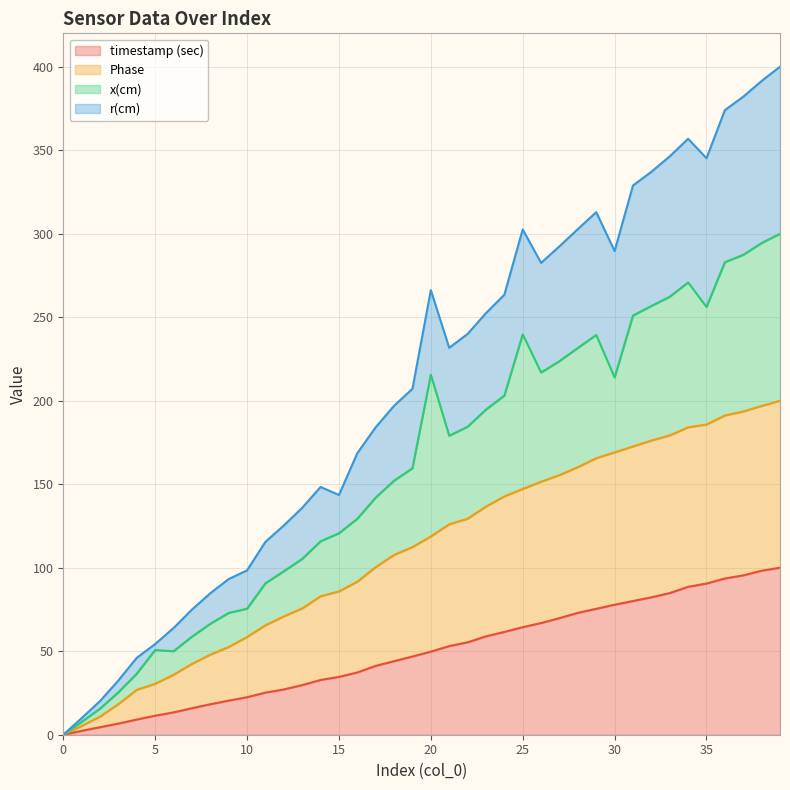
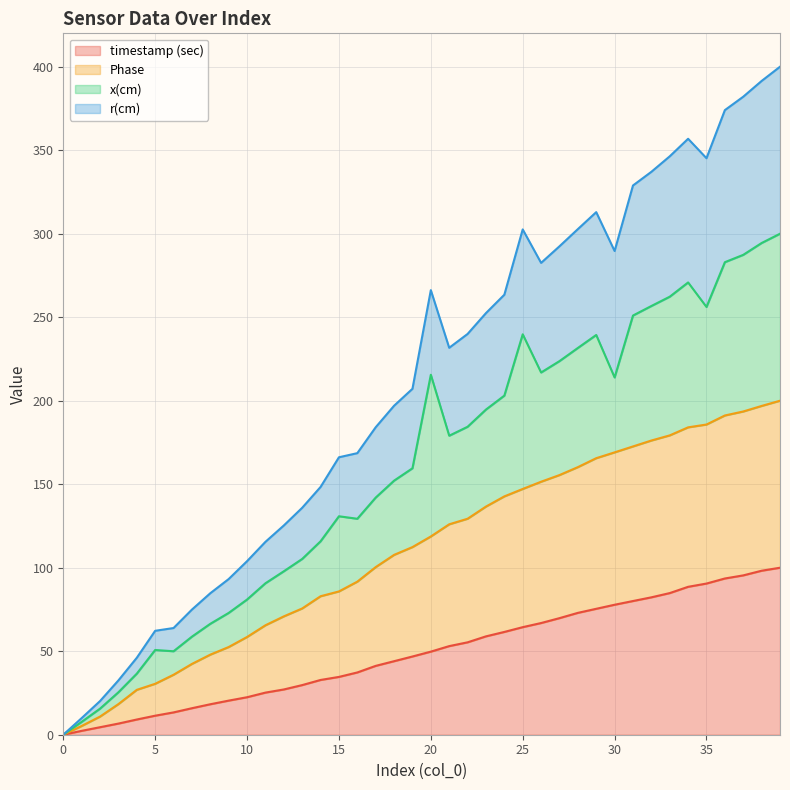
r(cm), 5: 4 -> 11
x(cm), 10: 17 -> 22
x(cm), 15: 35 -> 45
r(cm), 15: 23 -> 35
